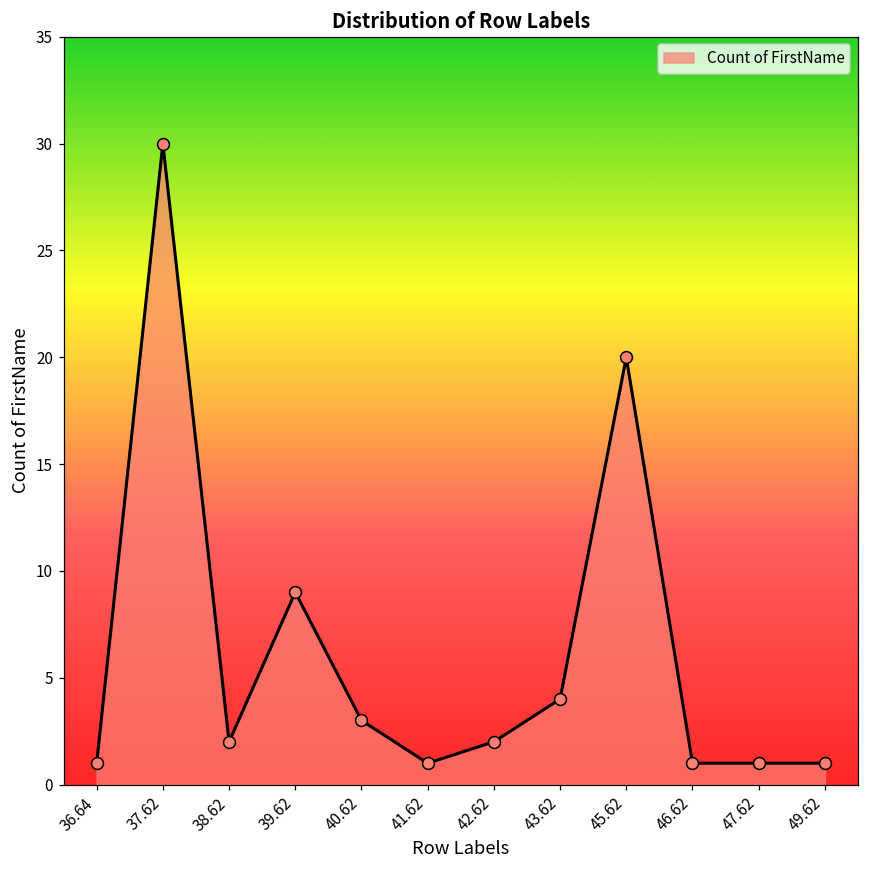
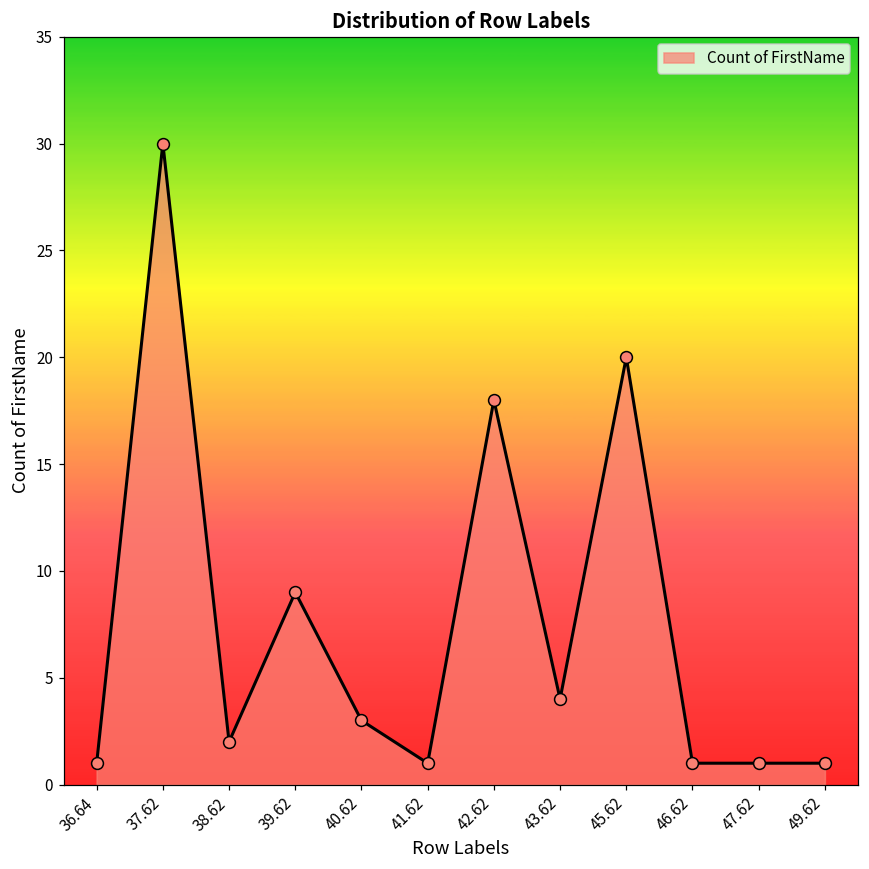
42.62: 2 -> 18
